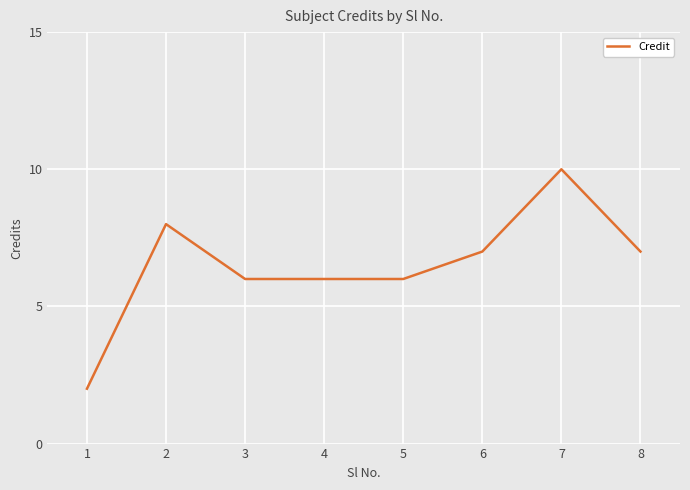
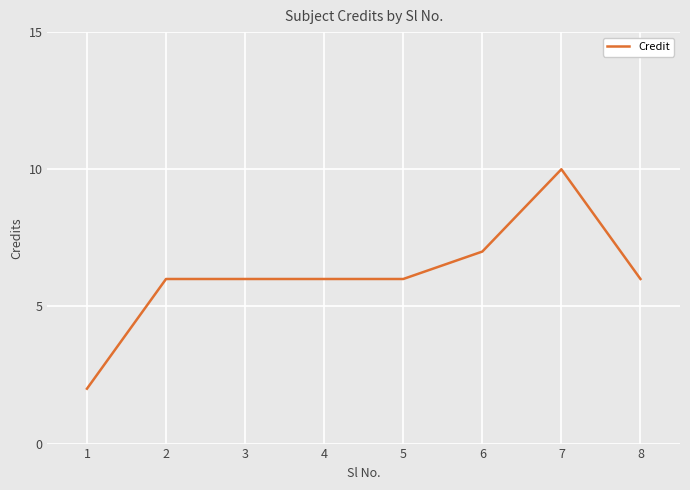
2: 8 -> 6
8: 7 -> 6
